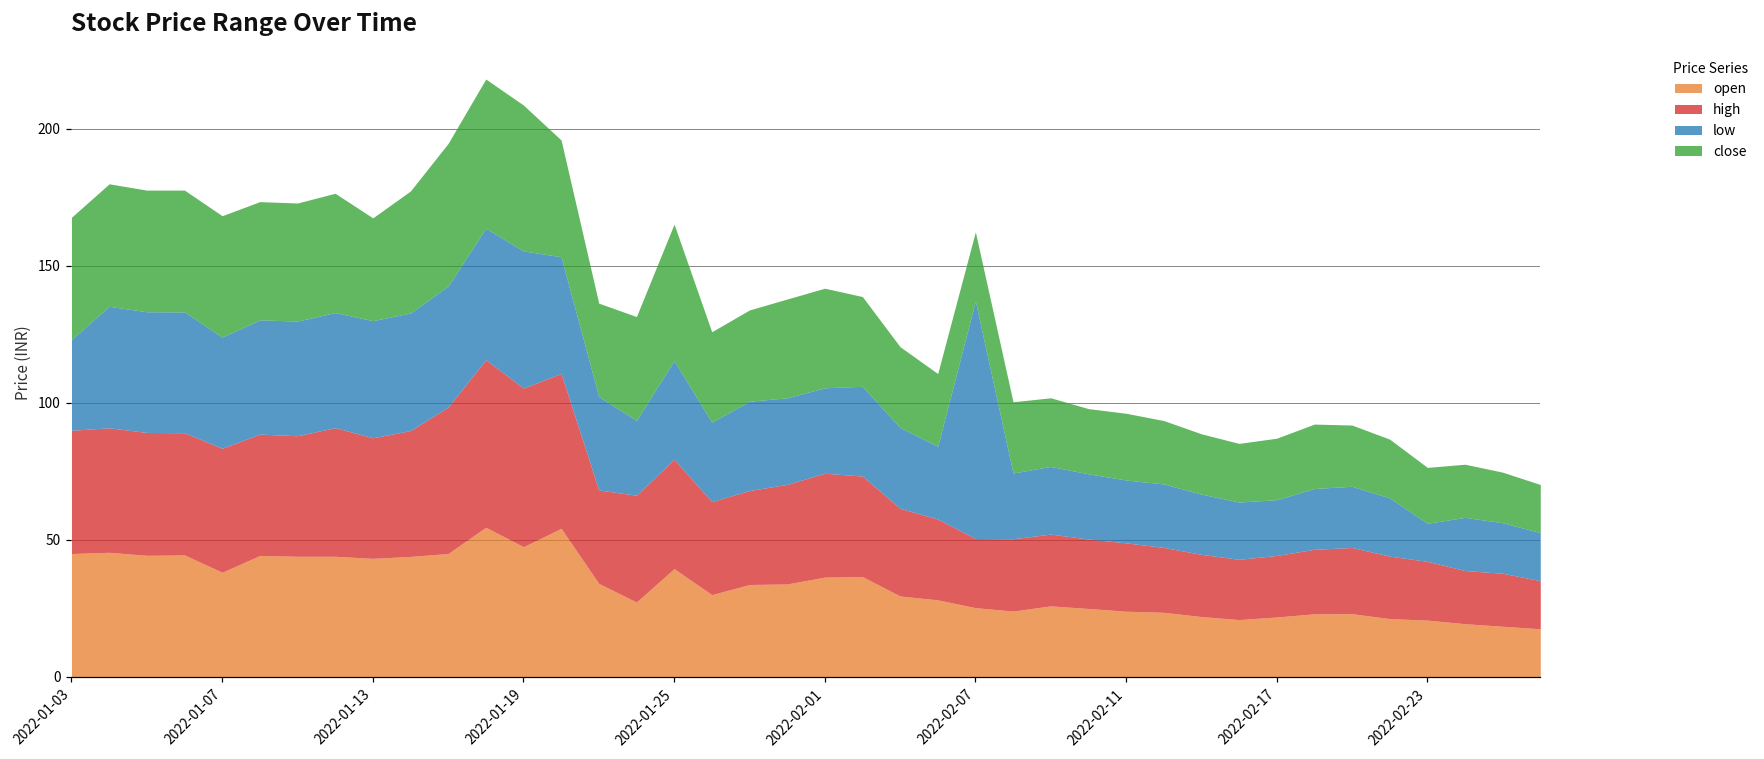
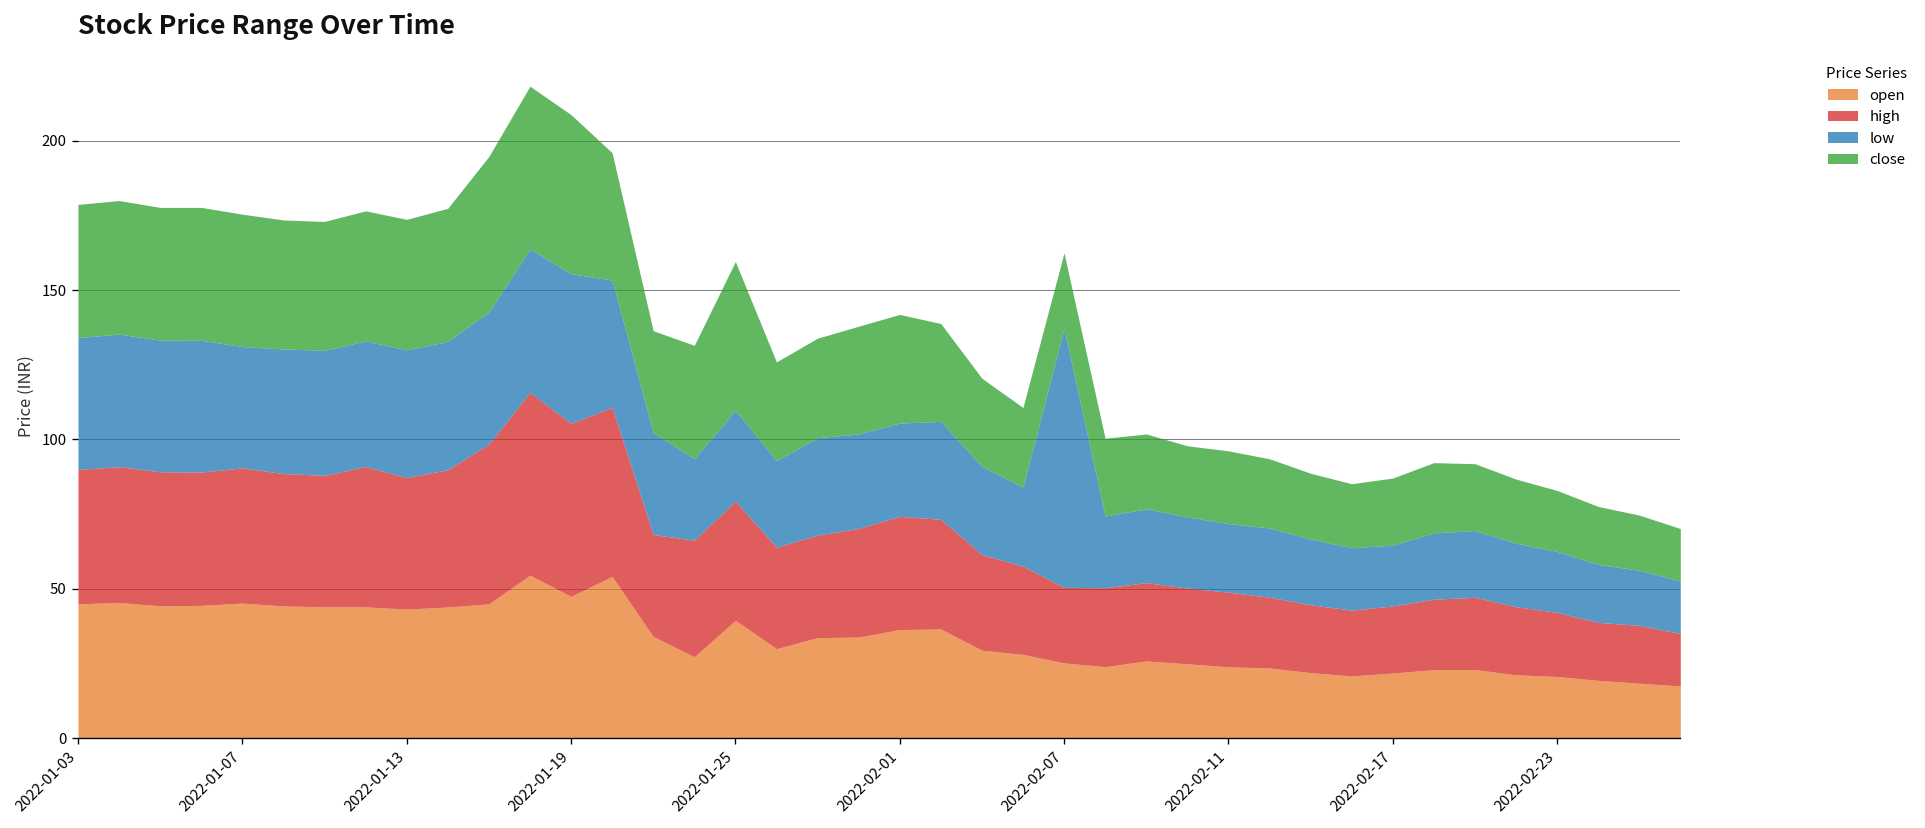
low, 2022-01-03: 33 -> 44
open, 2022-01-07: 38 -> 45
close, 2022-01-13: 38 -> 44
low, 2022-01-25: 36 -> 30
low, 2022-02-23: 14 -> 20
